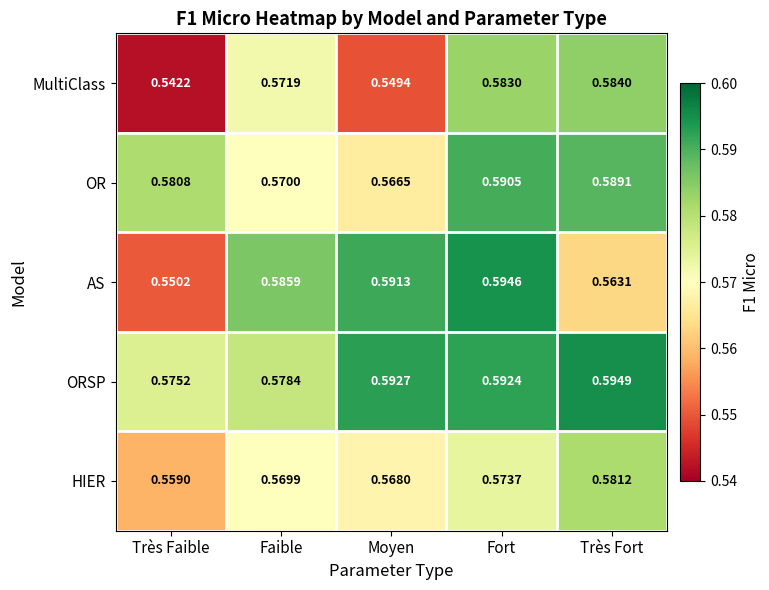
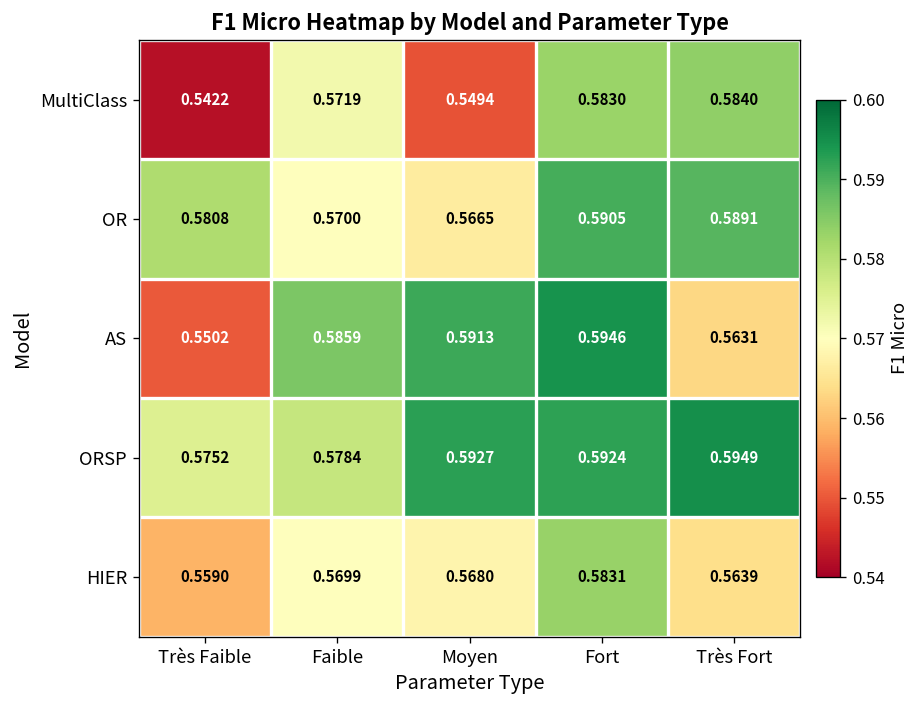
HIER, Fort: 0.5737 -> 0.5831
HIER, Très Fort: 0.5812 -> 0.5639
